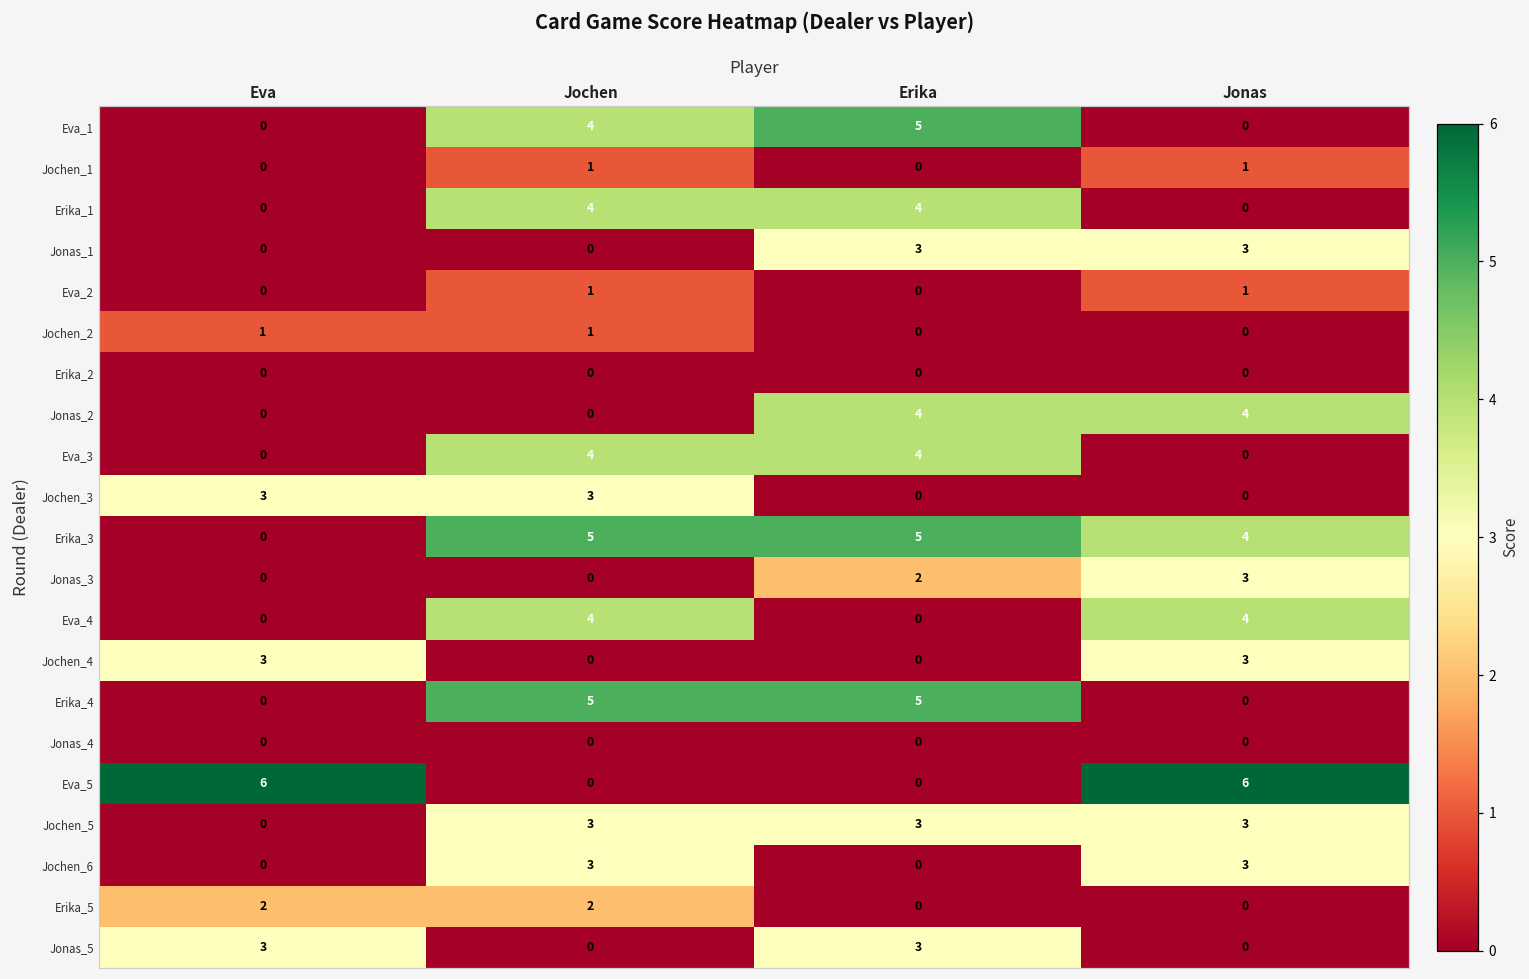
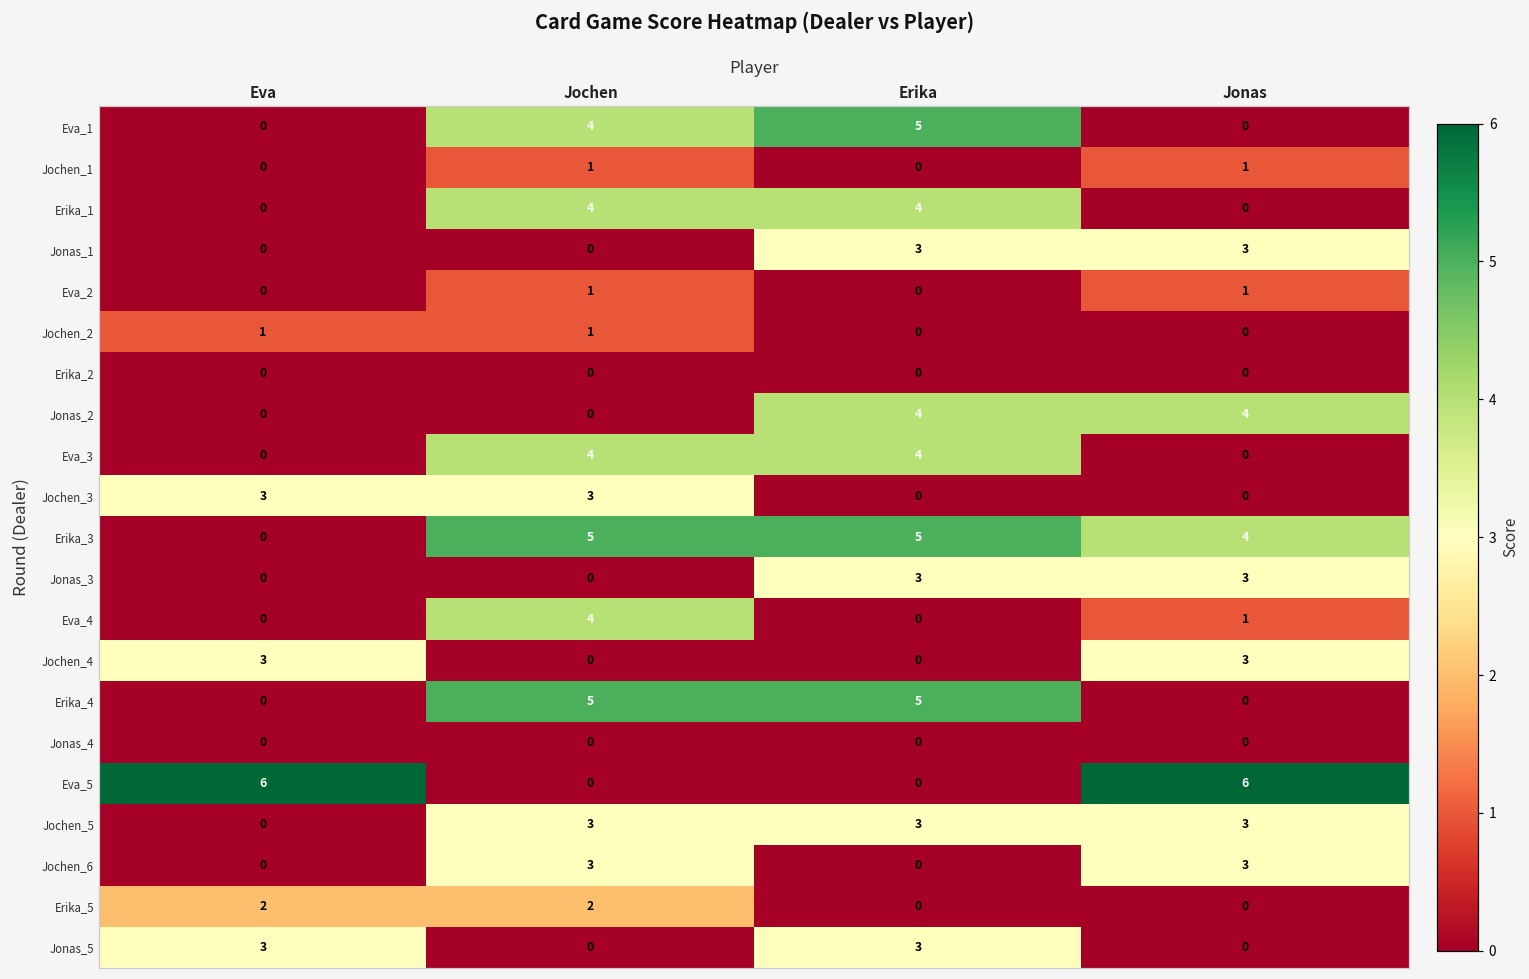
Jonas_3, Erika: 2 -> 3
Eva_4, Jonas: 4 -> 1
